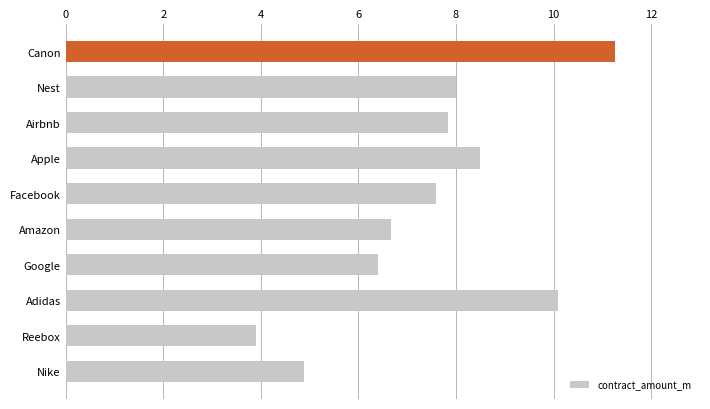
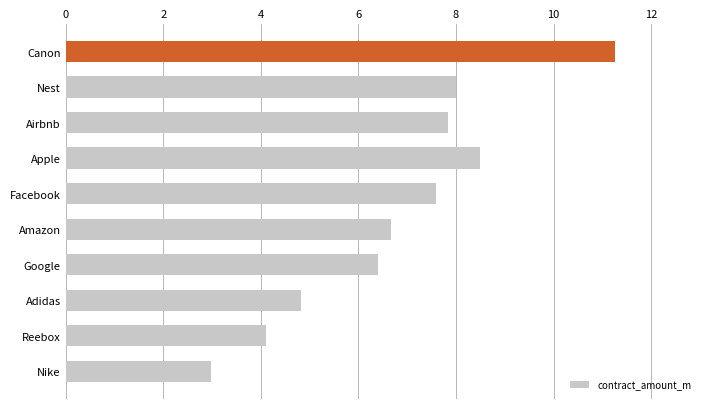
Adidas: 10.1 -> 4.8
Reebox: 3.9 -> 4.1
Nike: 4.9 -> 3.0
